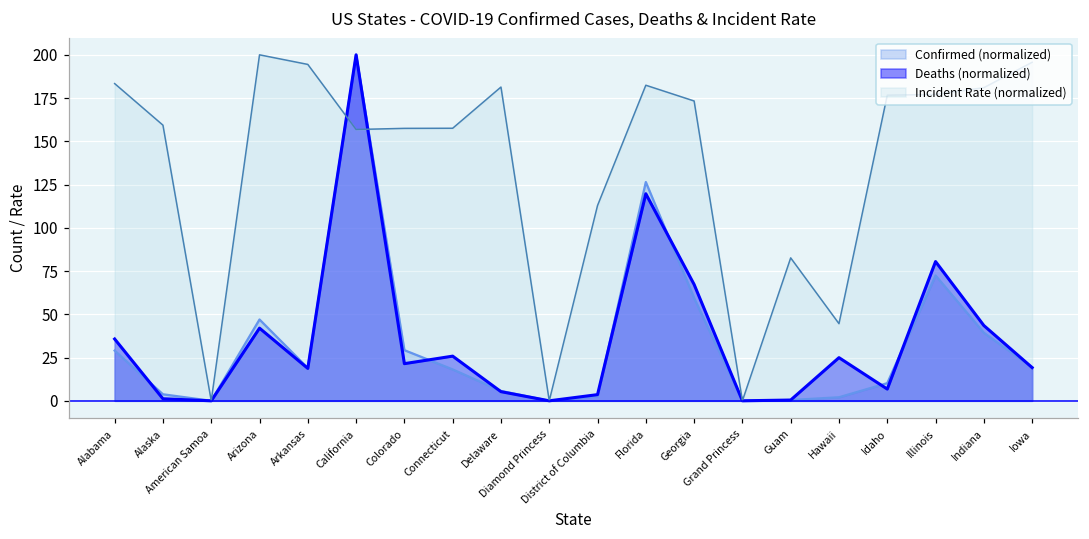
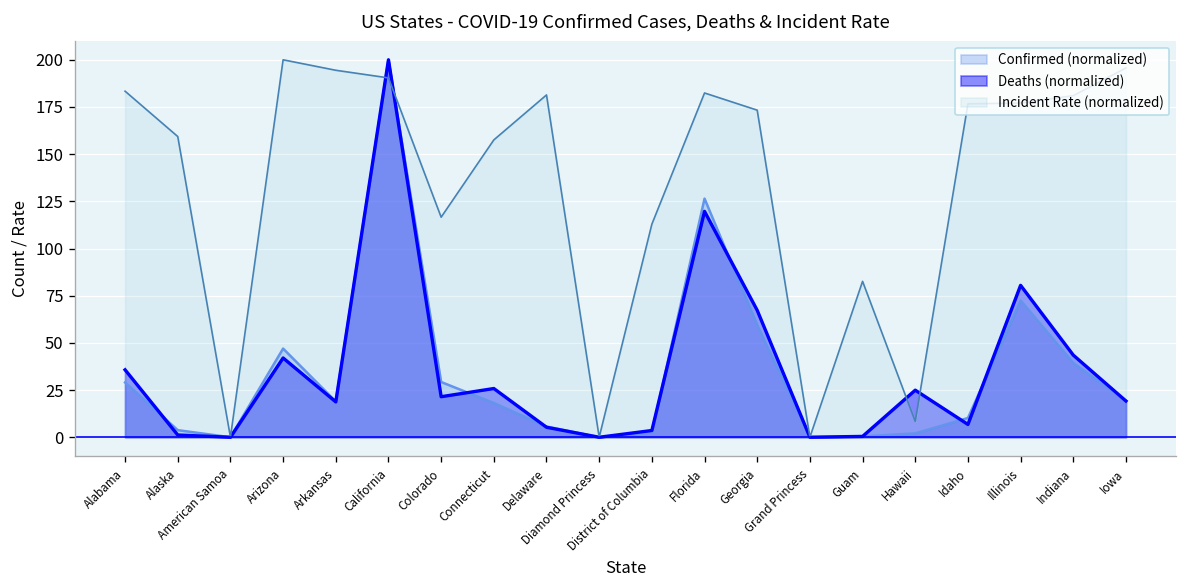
Incident Rate (normalized), California: 157 -> 190
Incident Rate (normalized), Colorado: 157 -> 117
Incident Rate (normalized), Hawaii: 45 -> 8
